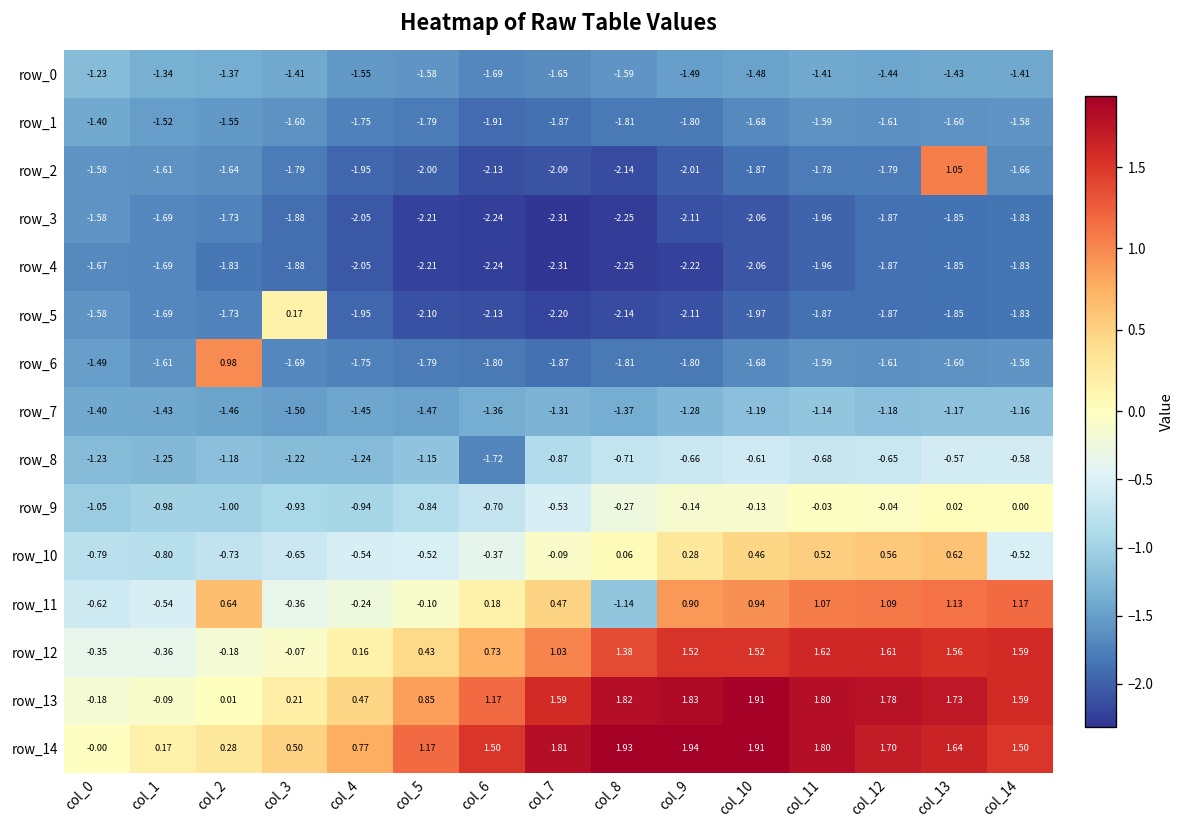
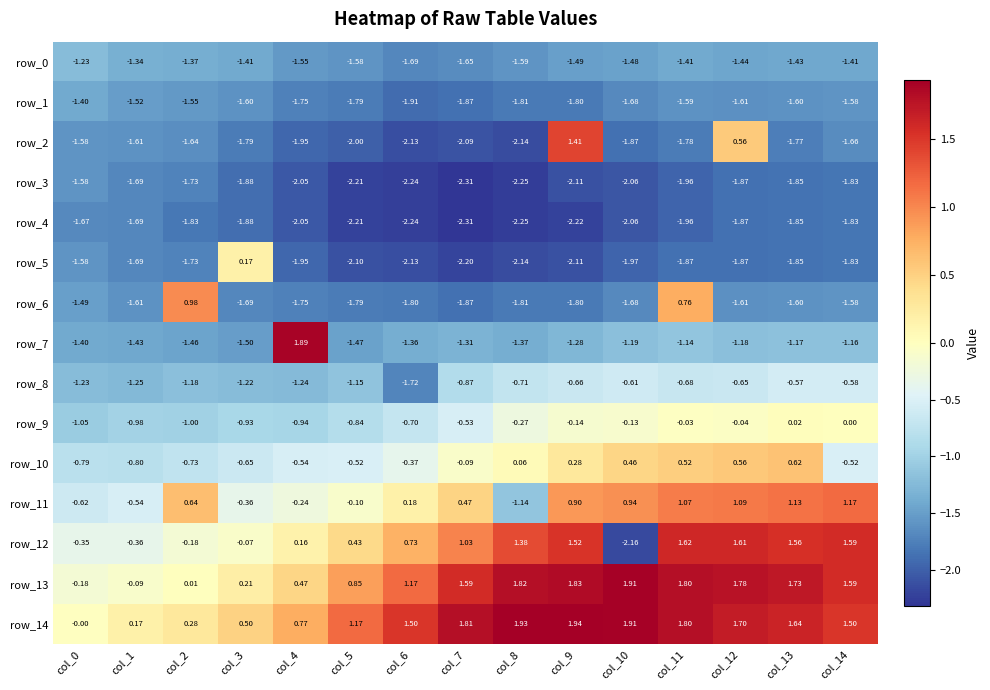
row_2, col_9: -2.01 -> 1.41
row_2, col_12: -1.79 -> 0.56
row_2, col_13: 1.05 -> -1.77
row_6, col_11: -1.59 -> 0.76
row_7, col_4: -1.45 -> 1.89
row_12, col_10: 1.52 -> -2.16
